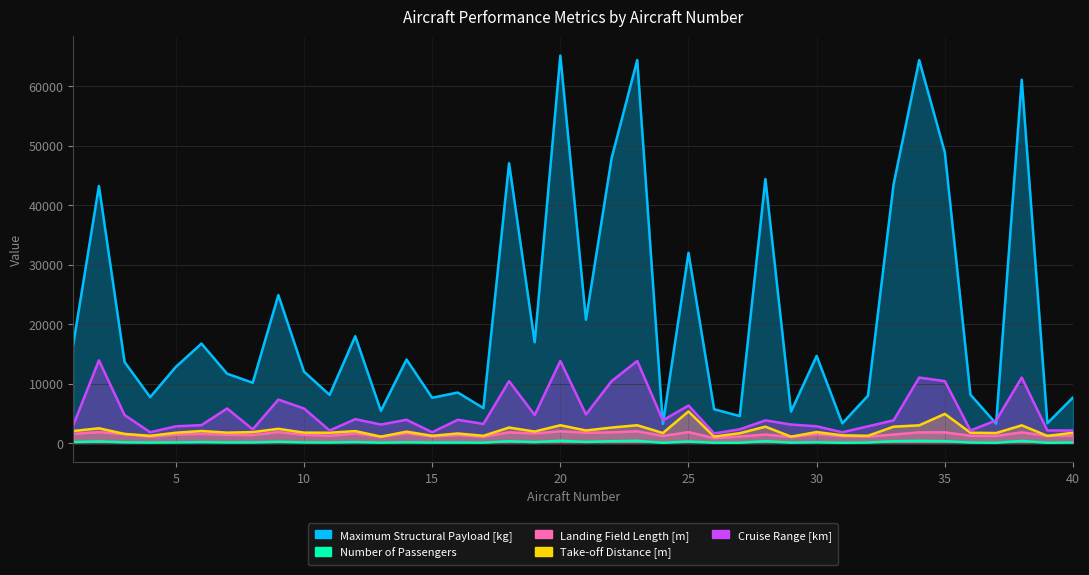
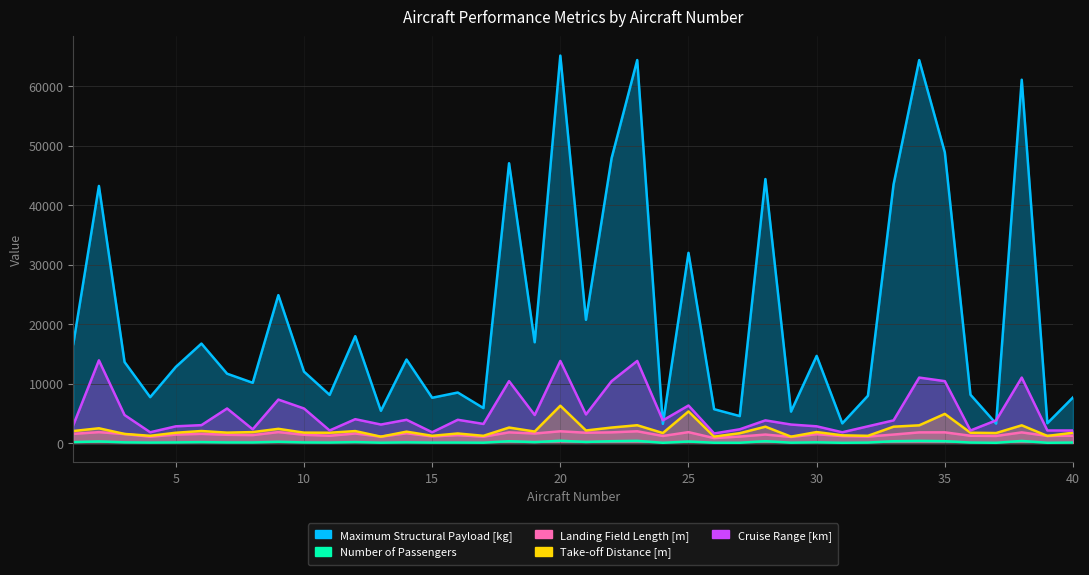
Take-off Distance [m], 20: 3000 -> 6000
